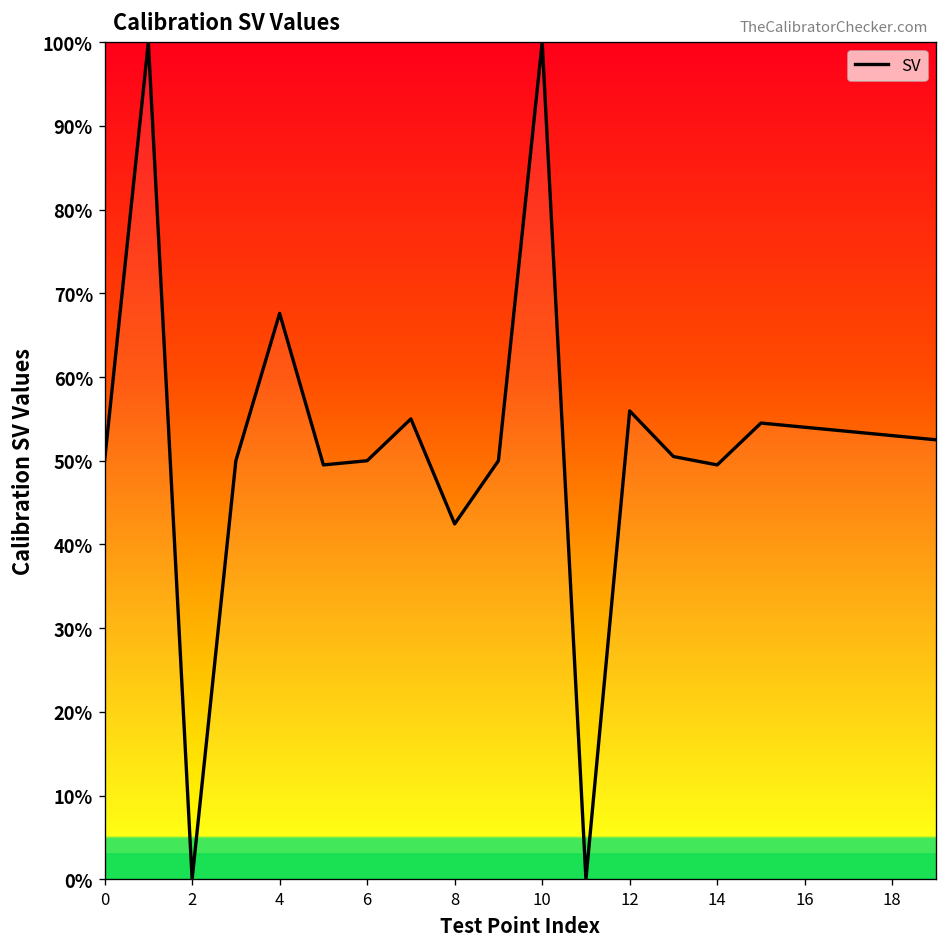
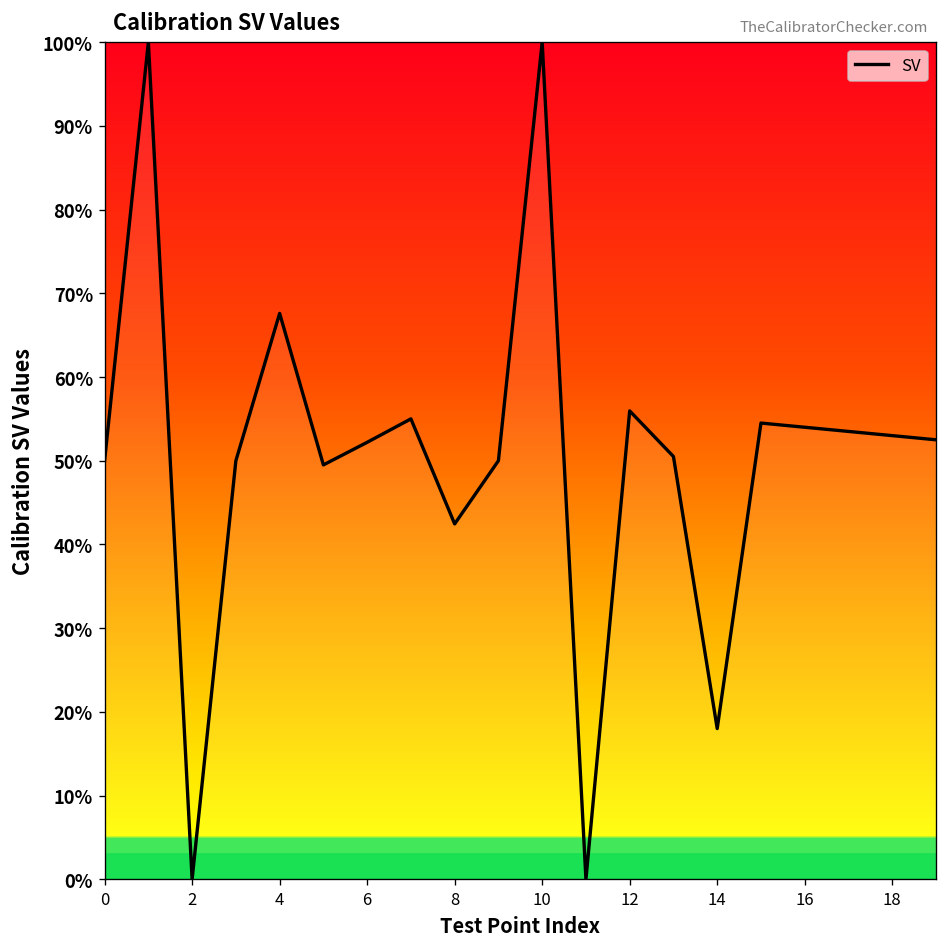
6: 50% -> 52%
14: 50% -> 18%
